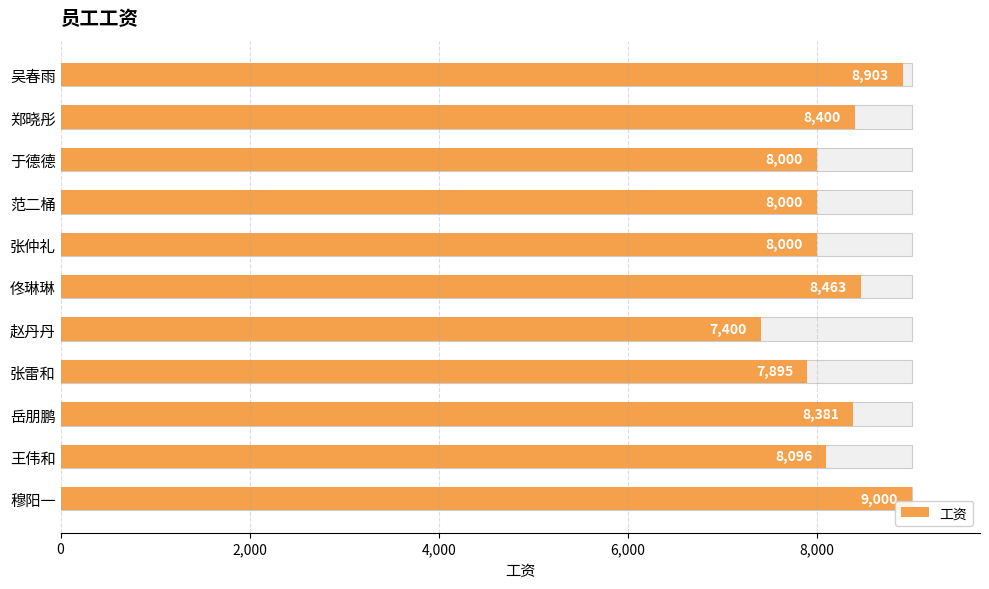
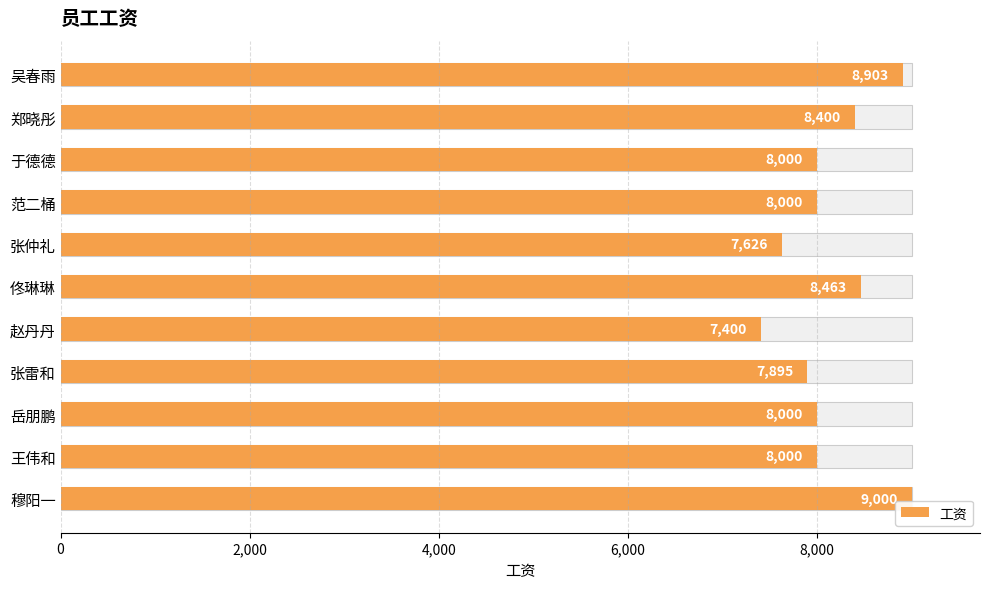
工资, 张仲礼: 8,000 -> 7,626
工资, 岳朋鹏: 8,381 -> 8,000
工资, 王伟和: 8,096 -> 8,000
